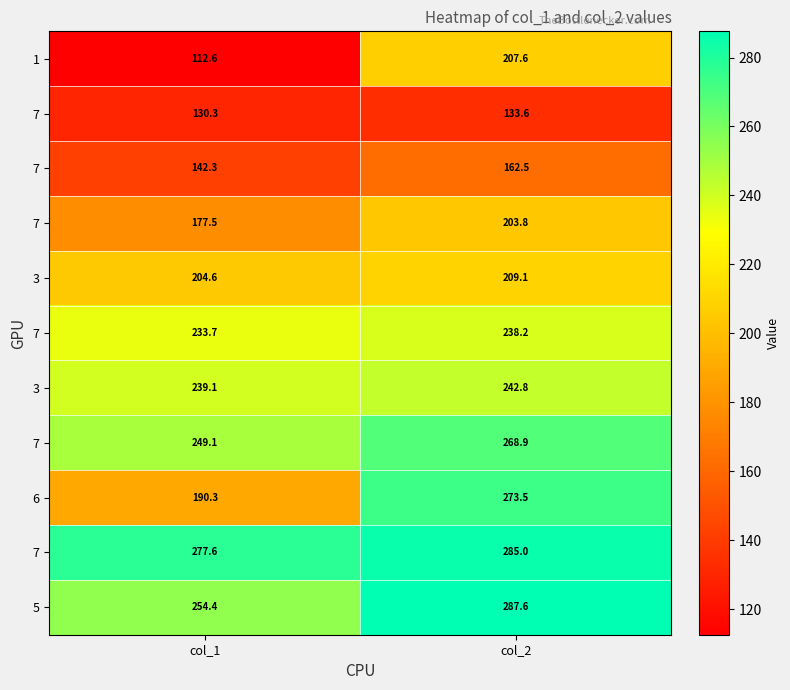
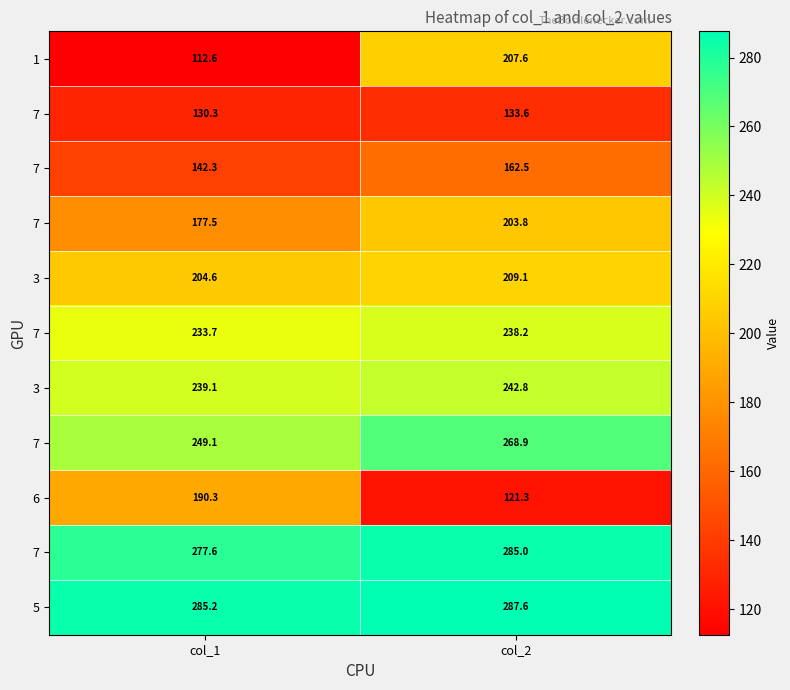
6, col_2: 273.5 -> 121.3
5, col_1: 254.4 -> 285.2
